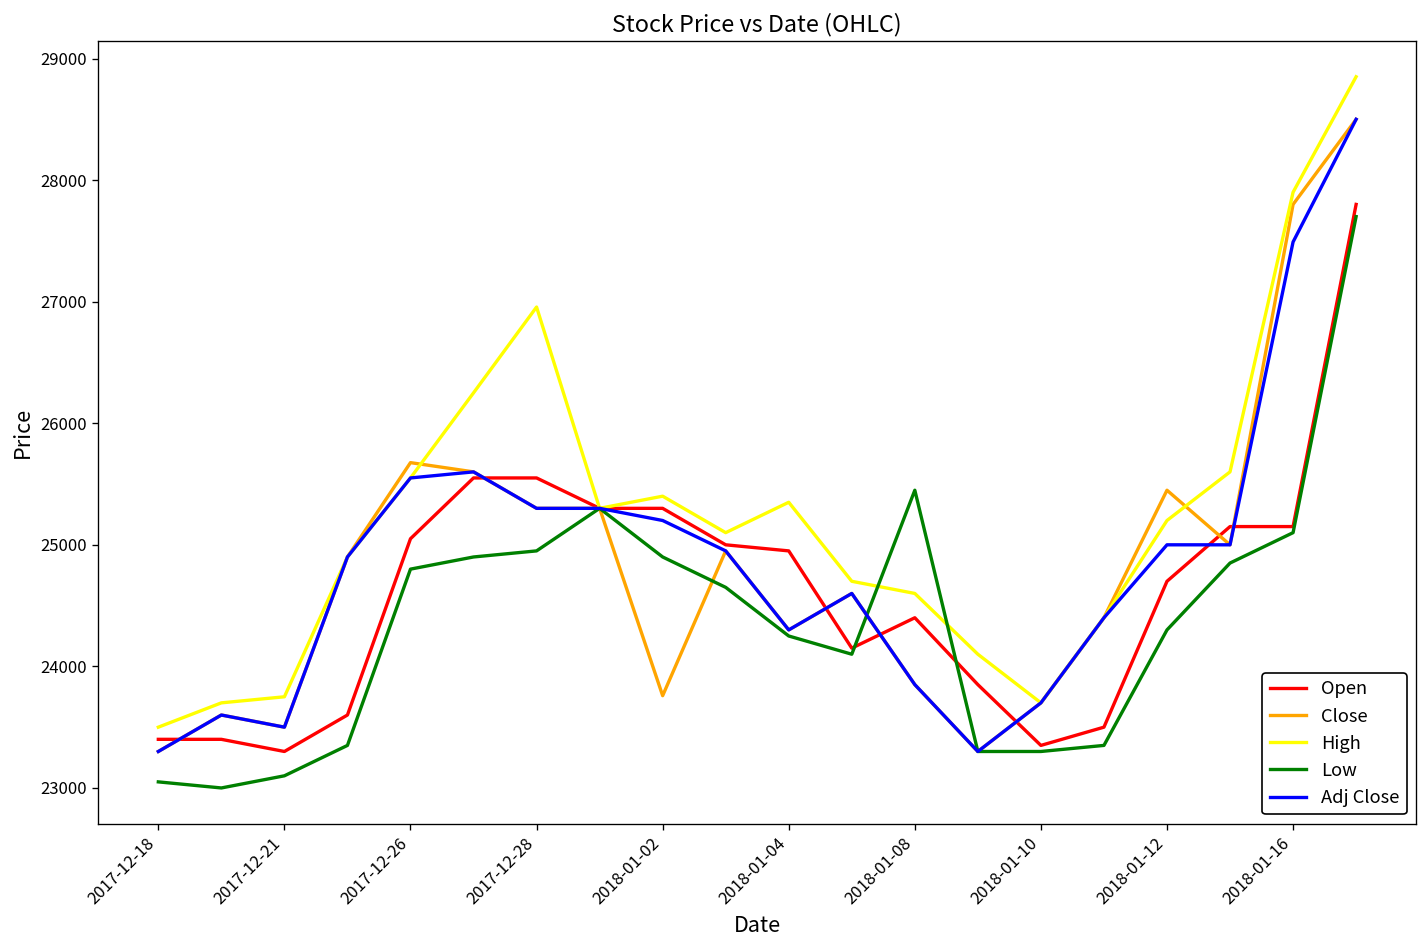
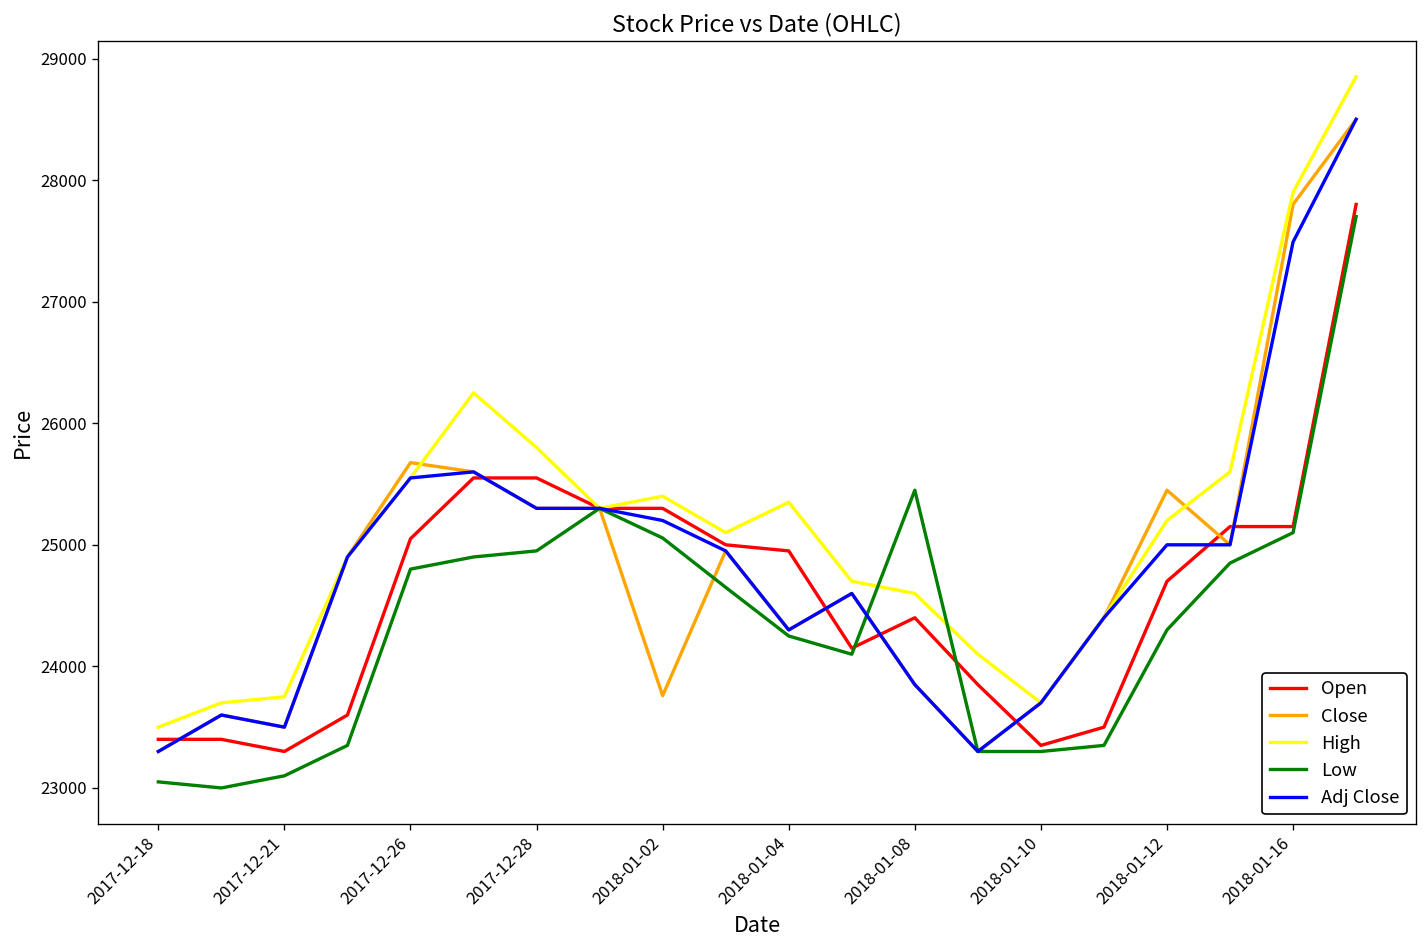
High, 2017-12-28: 26960 -> 25800
Low, 2018-01-02: 24900 -> 25060
